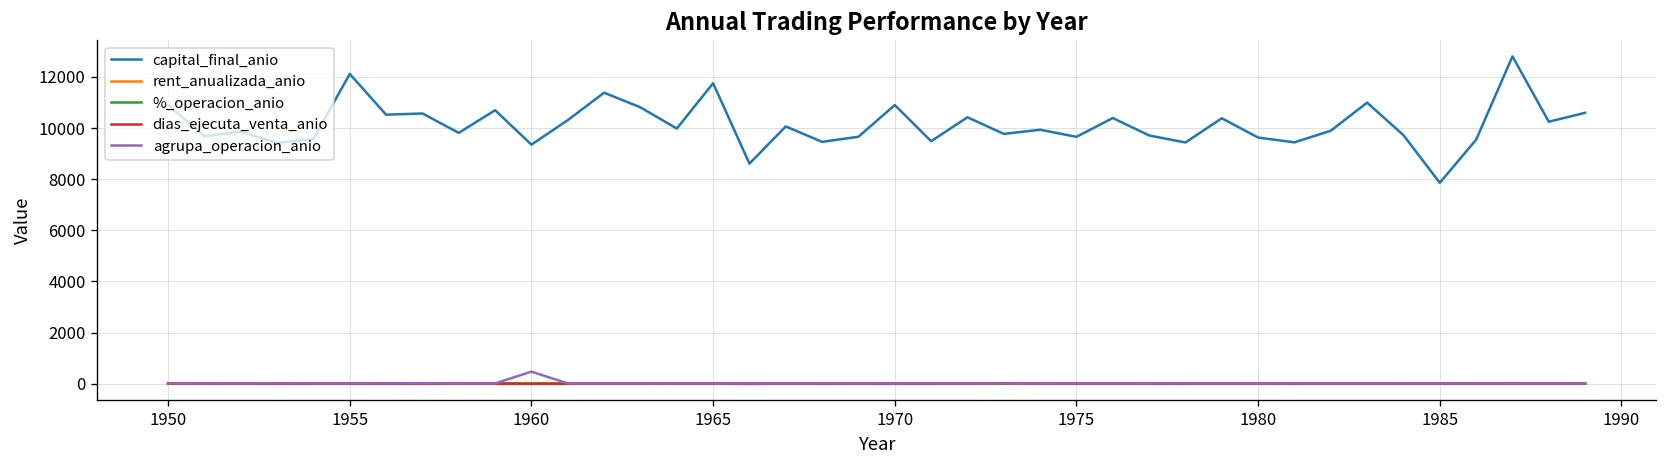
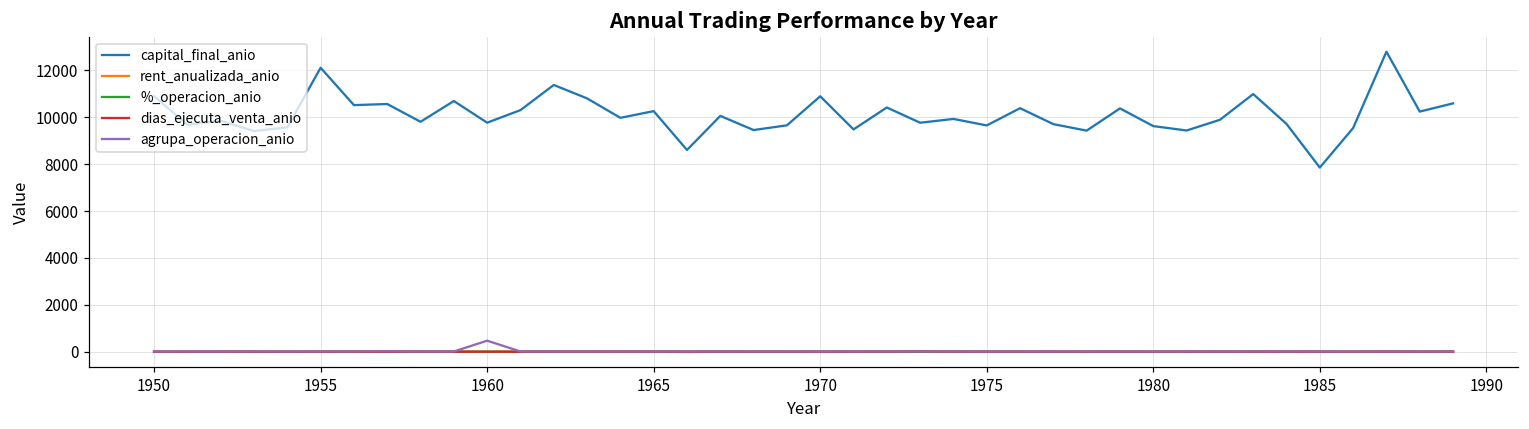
capital_final_anio, 1960: 9300 -> 9800
capital_final_anio, 1965: 11800 -> 10300
